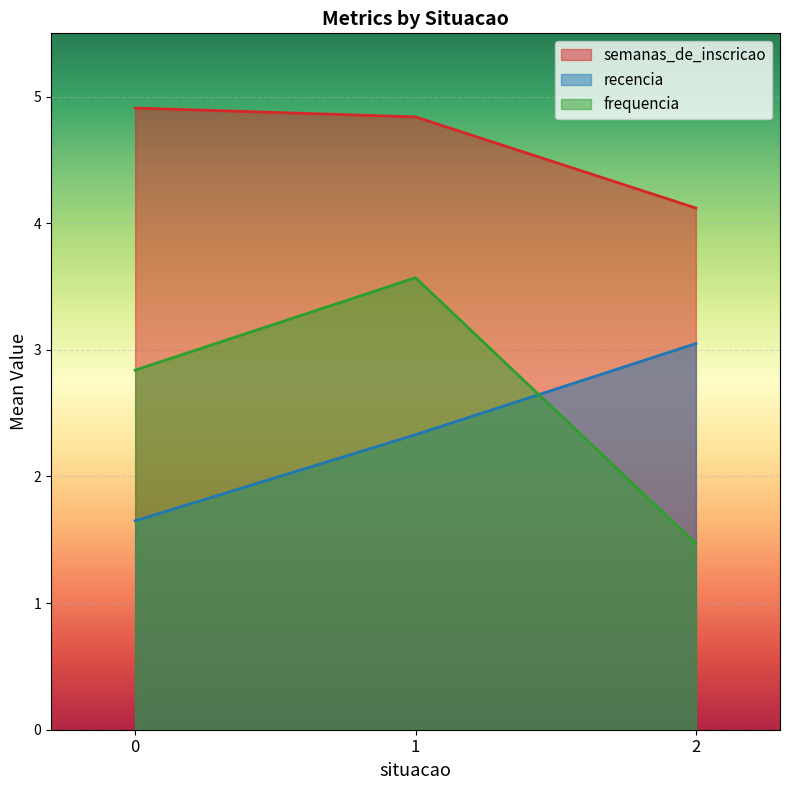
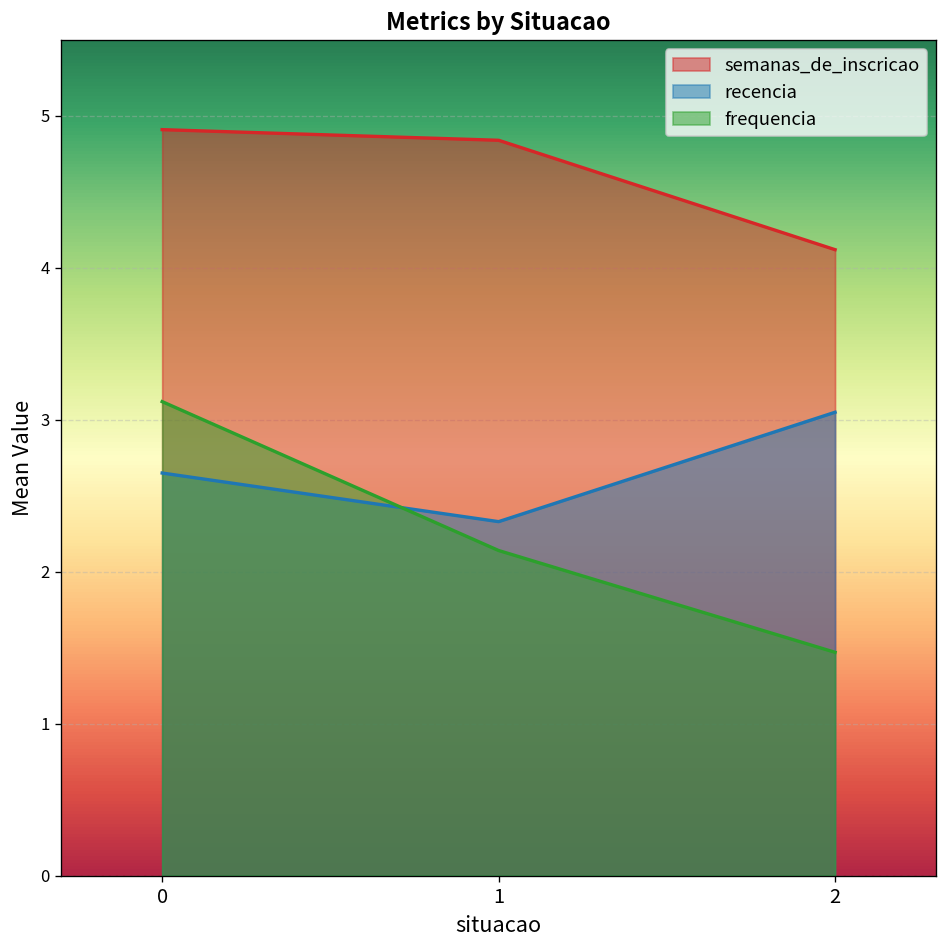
recencia, 0: 1.65 -> 2.65
frequencia, 0: 2.84 -> 3.12
frequencia, 1: 3.57 -> 2.14
